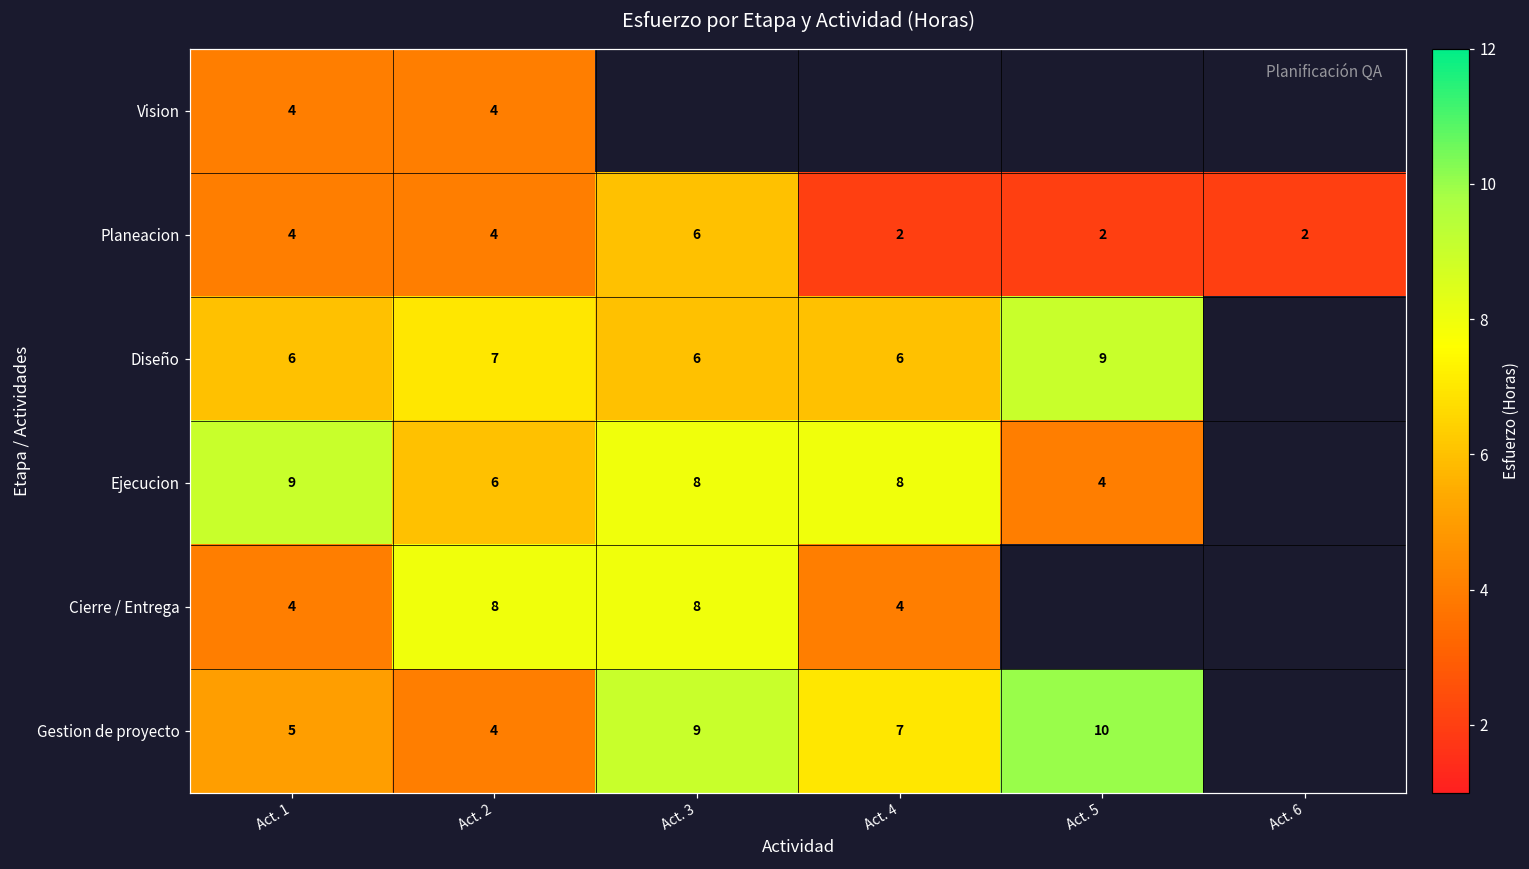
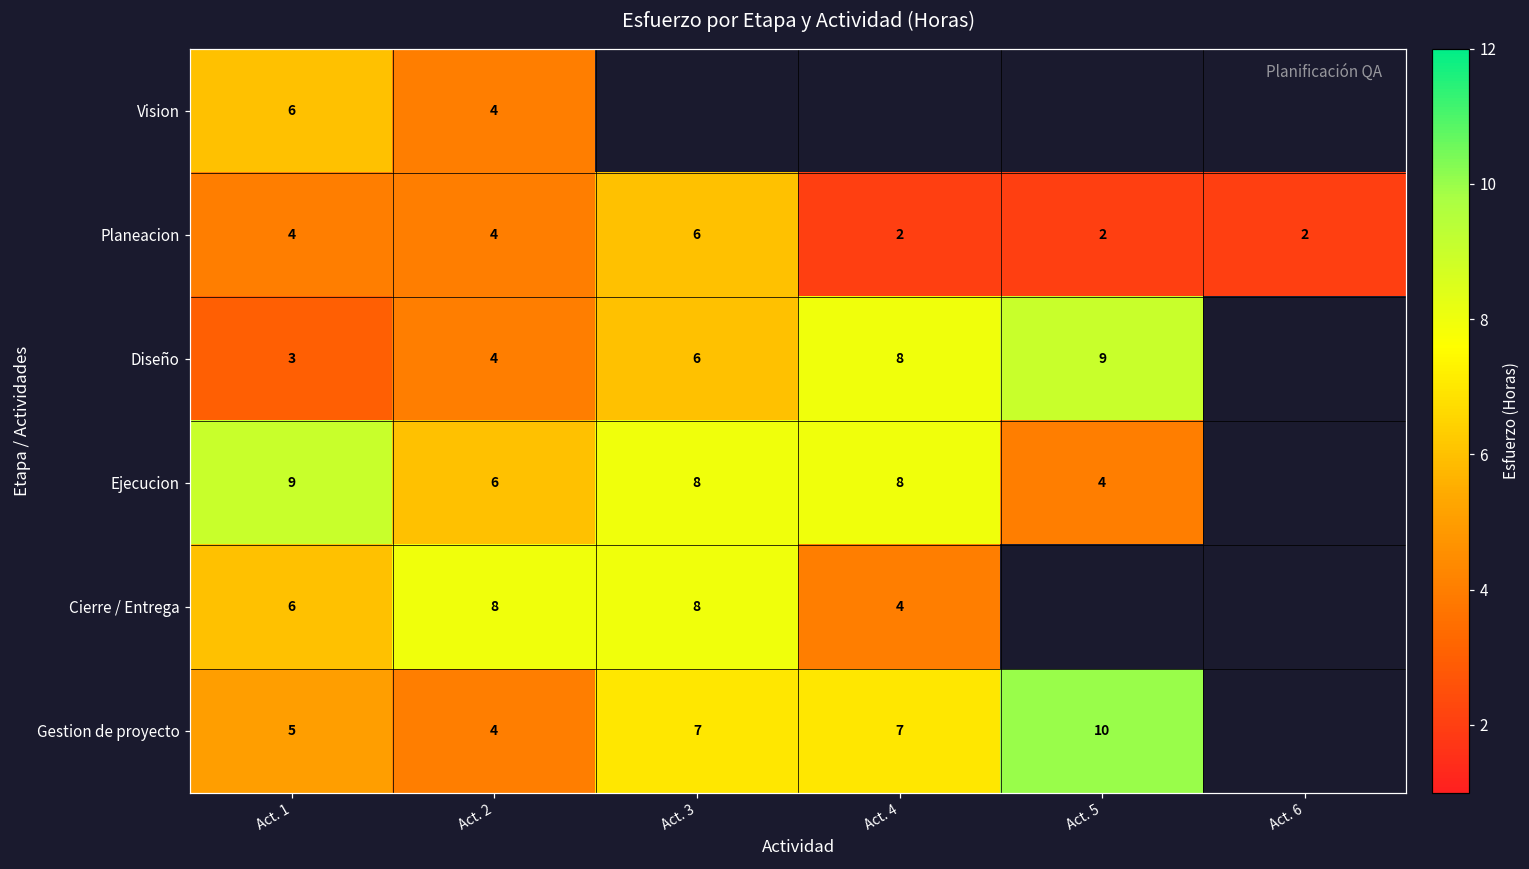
Vision, Act. 1: 4 -> 6
Diseño, Act. 1: 6 -> 3
Diseño, Act. 2: 7 -> 4
Diseño, Act. 4: 6 -> 8
Cierre / Entrega, Act. 1: 4 -> 6
Gestion de proyecto, Act. 3: 9 -> 7
